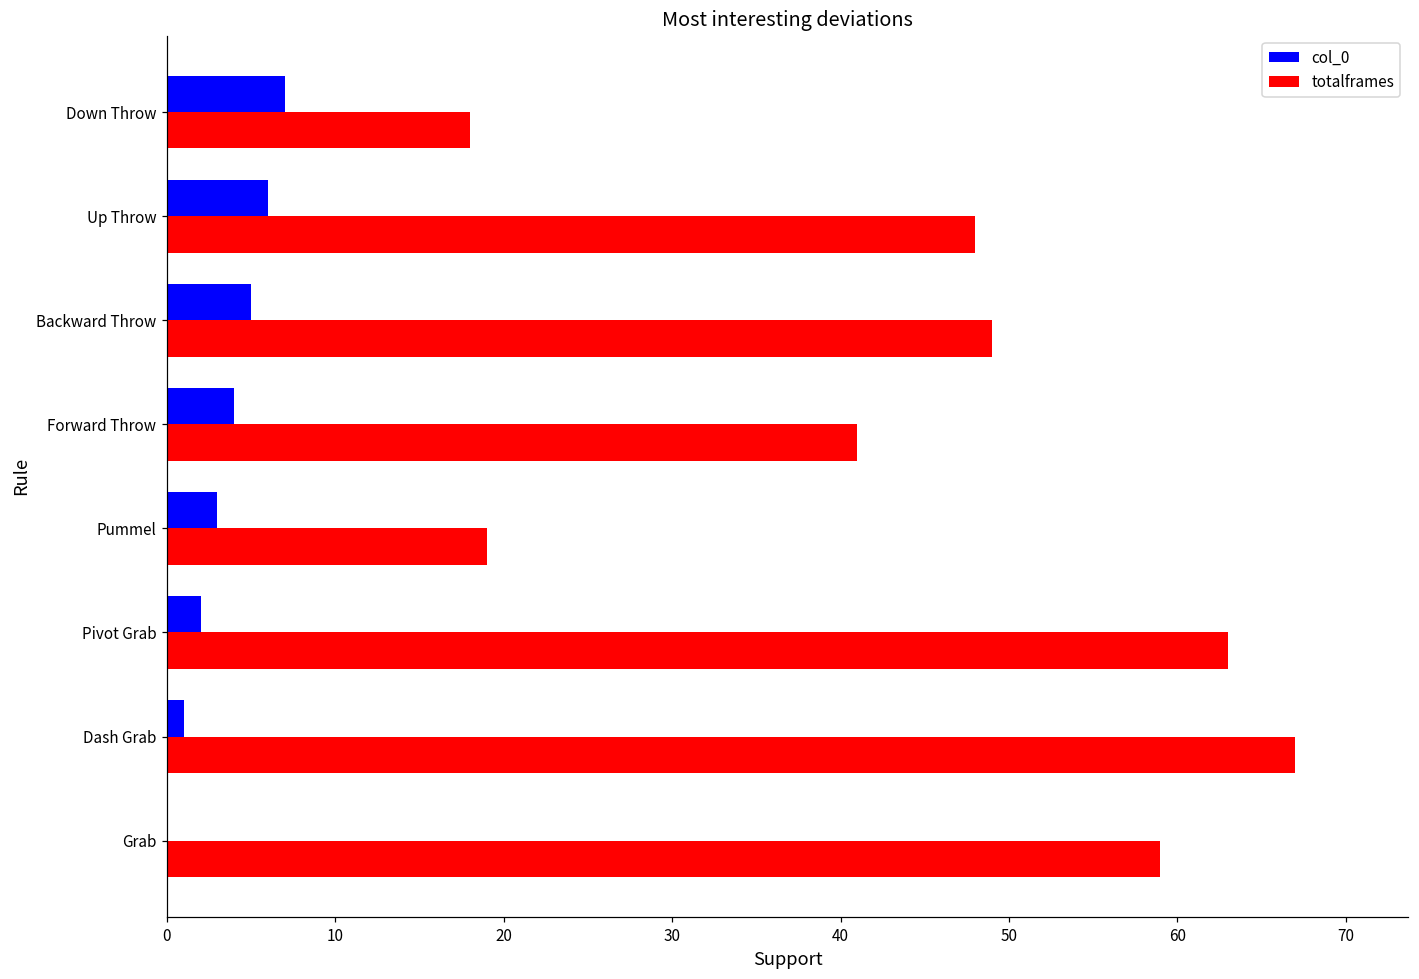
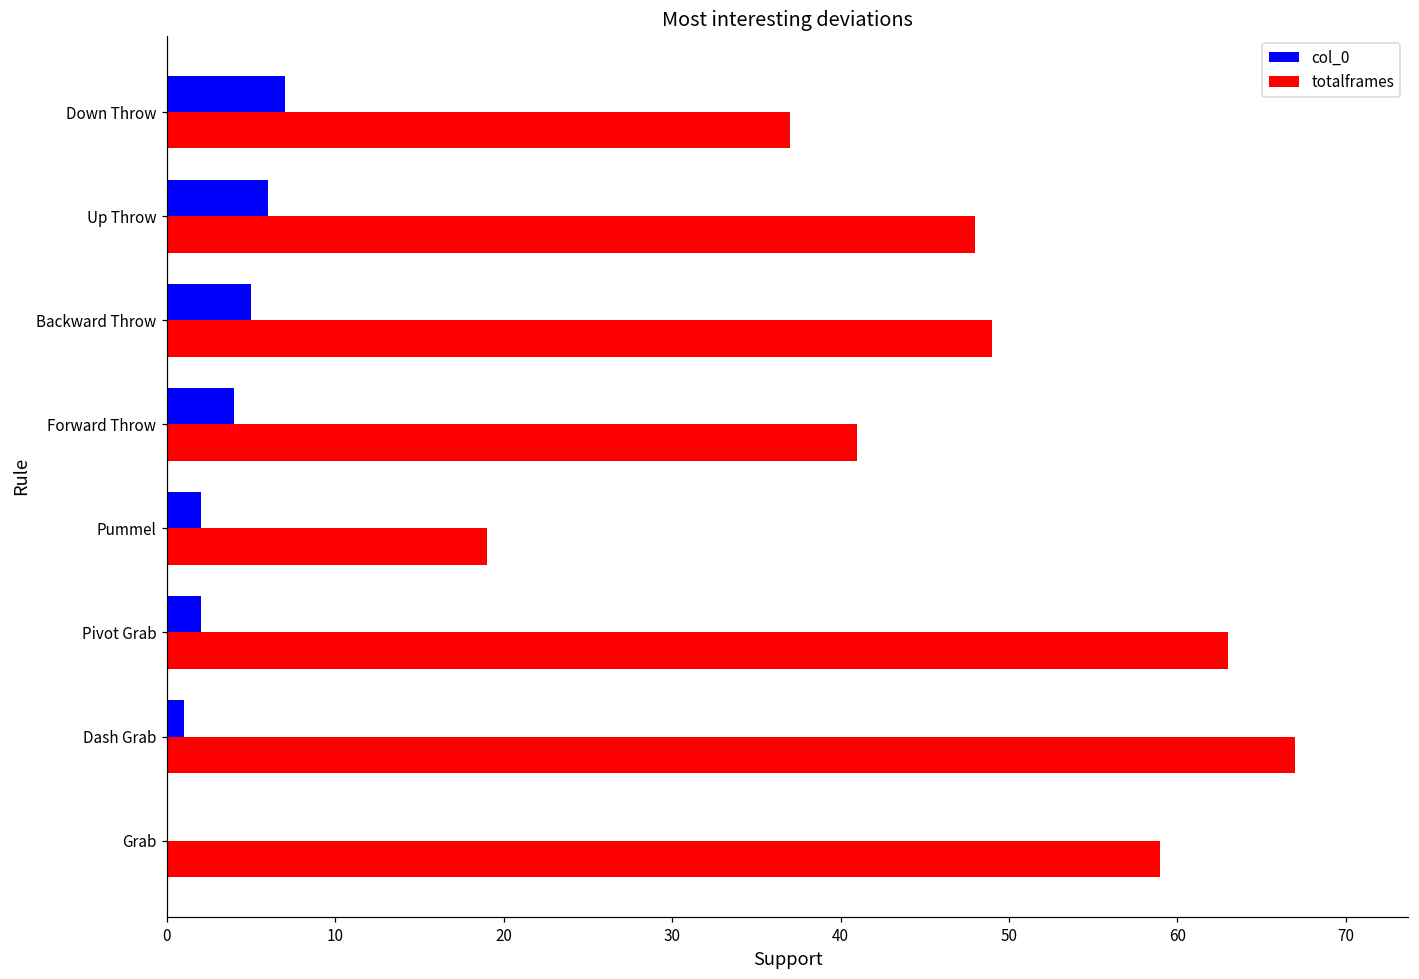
totalframes, Down Throw: 18 -> 37
col_0, Pummel: 3 -> 2
